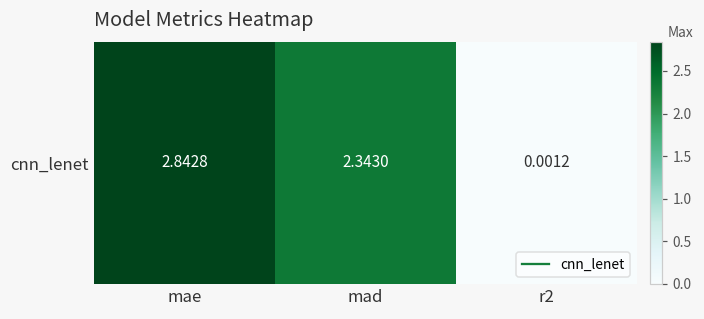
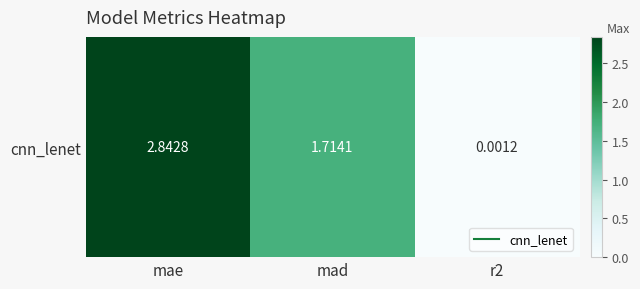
cnn_lenet, mad: 2.3430 -> 1.7141
